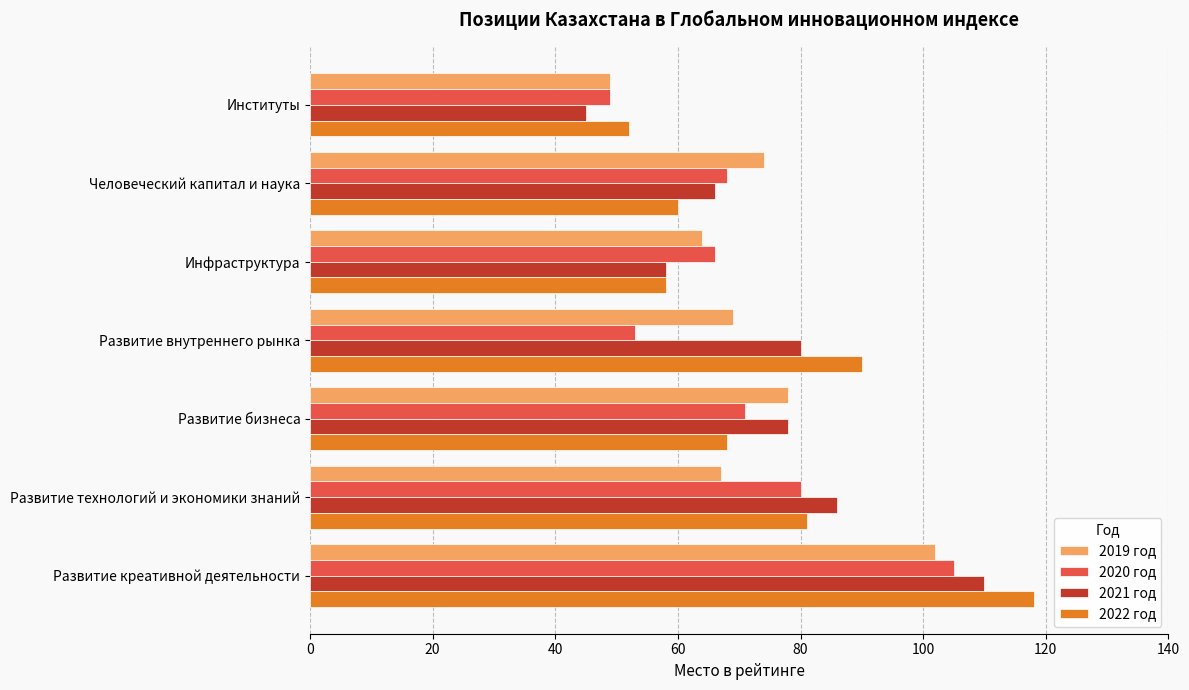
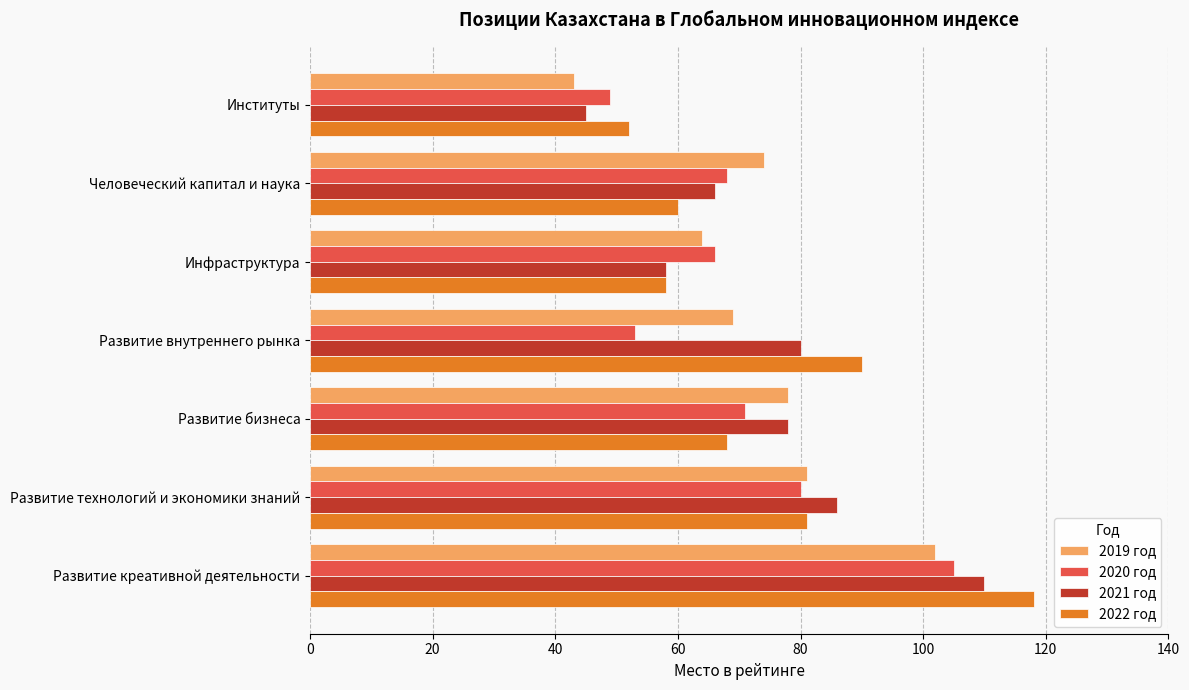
2019 год, Институты: 49 -> 43
2019 год, Развитие технологий и экономики знаний: 67 -> 81
